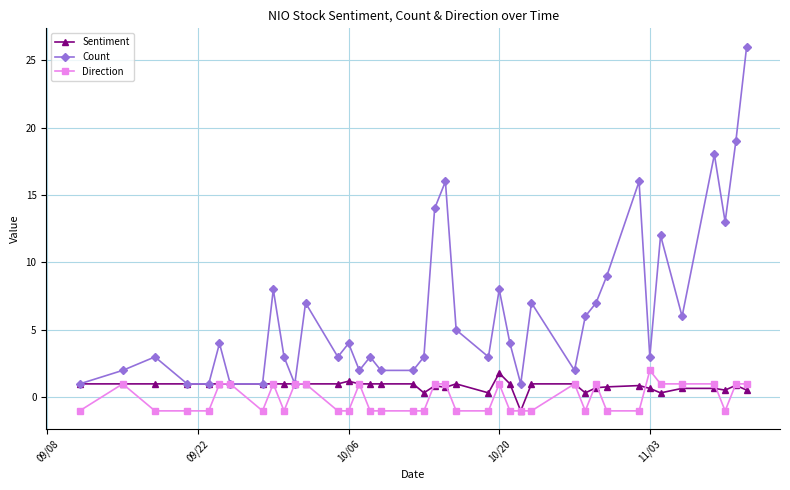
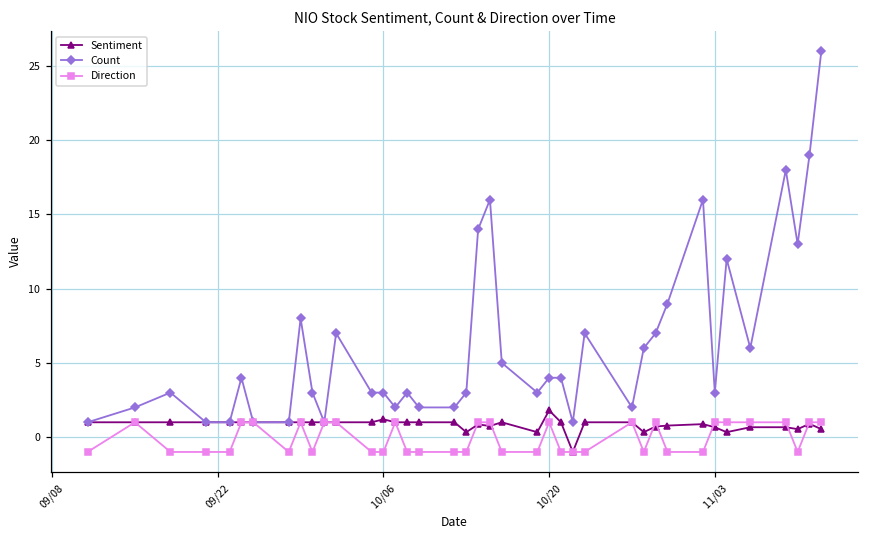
Count, 10/06: 4 -> 3
Count, 10/20: 8 -> 4
Direction, 11/03: 2 -> 1
